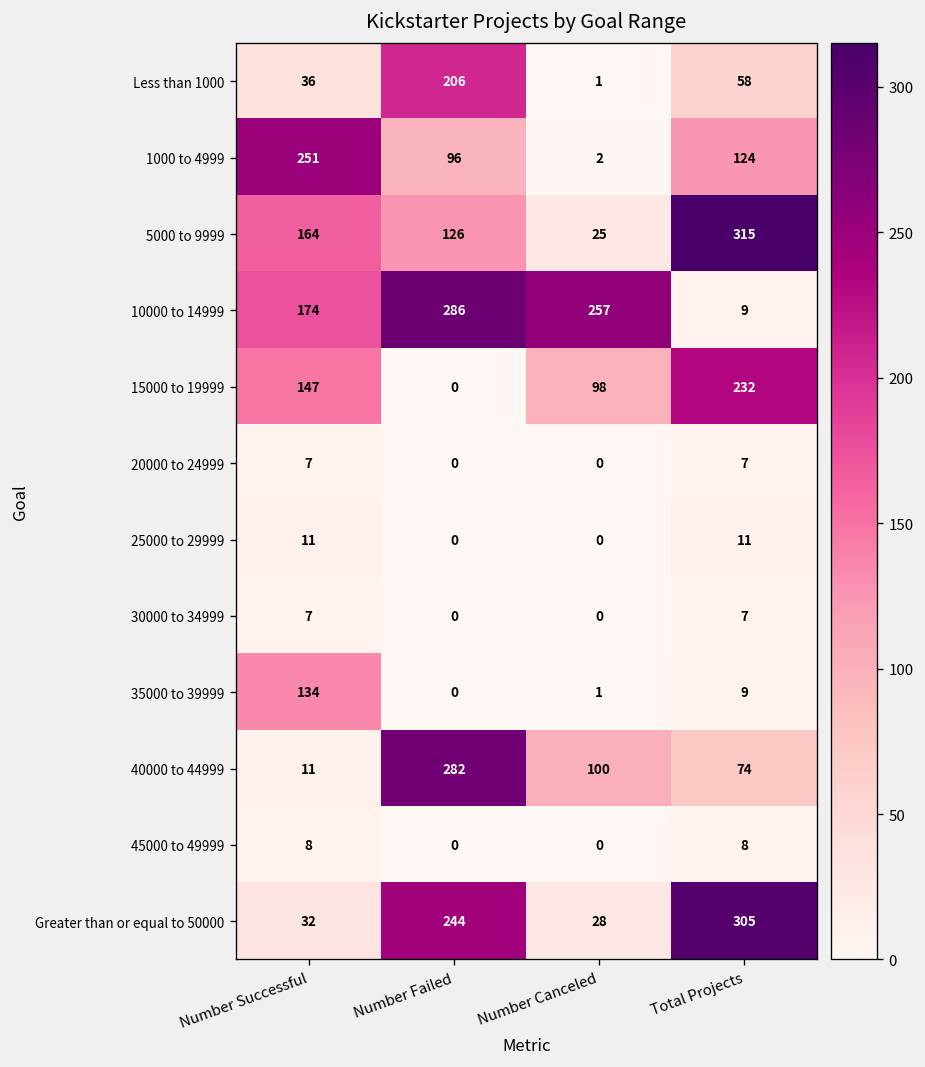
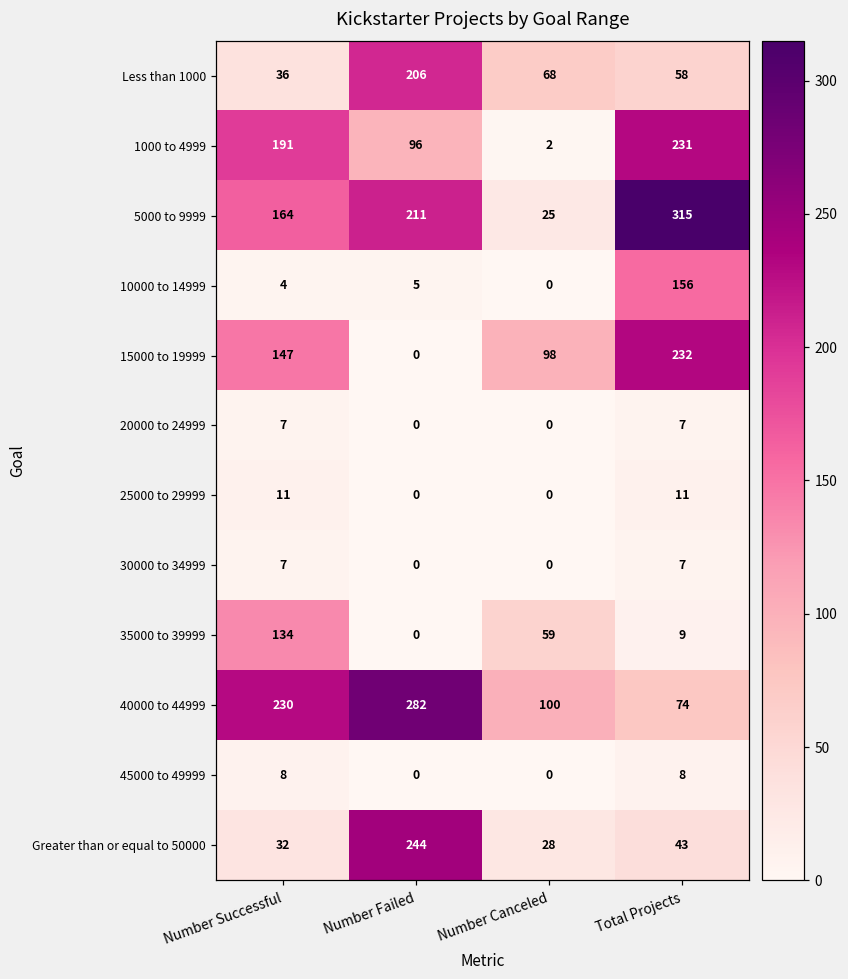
Less than 1000, Number Canceled: 1 -> 68
1000 to 4999, Number Successful: 251 -> 191
1000 to 4999, Total Projects: 124 -> 231
5000 to 9999, Number Failed: 126 -> 211
10000 to 14999, Number Successful: 174 -> 4
10000 to 14999, Number Failed: 286 -> 5
10000 to 14999, Number Canceled: 257 -> 0
10000 to 14999, Total Projects: 9 -> 156
35000 to 39999, Number Canceled: 1 -> 59
40000 to 44999, Number Successful: 11 -> 230
Greater than or equal to 50000, Total Projects: 305 -> 43
